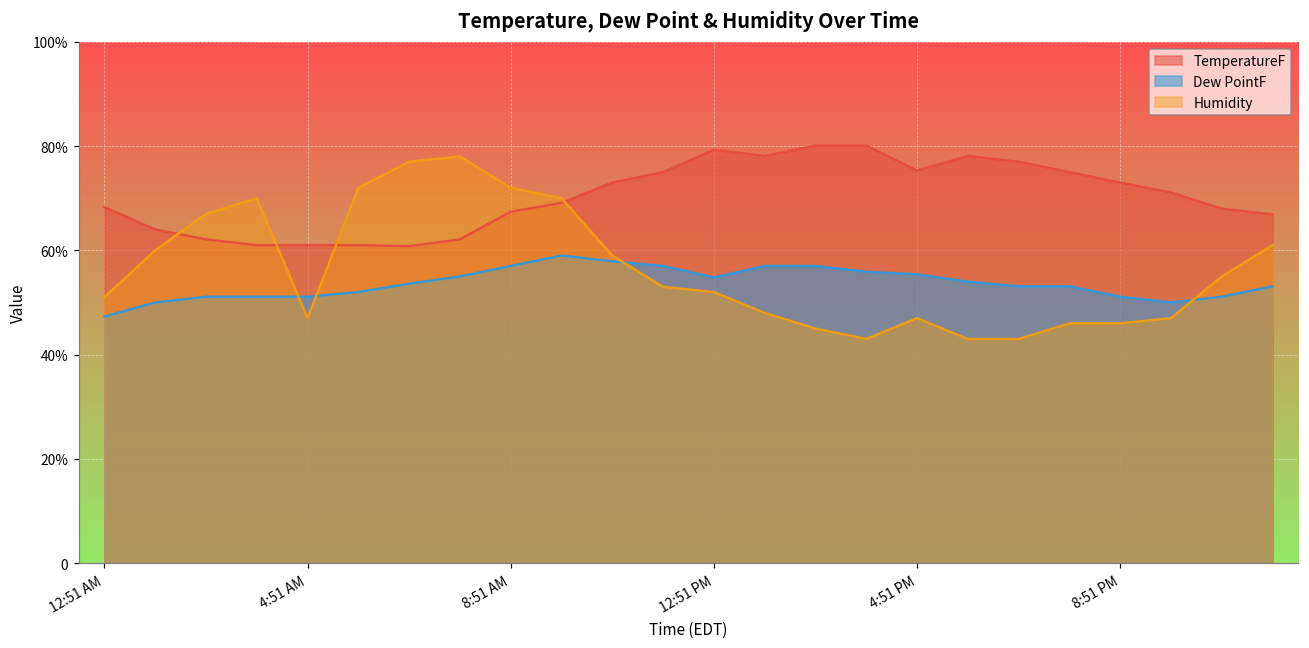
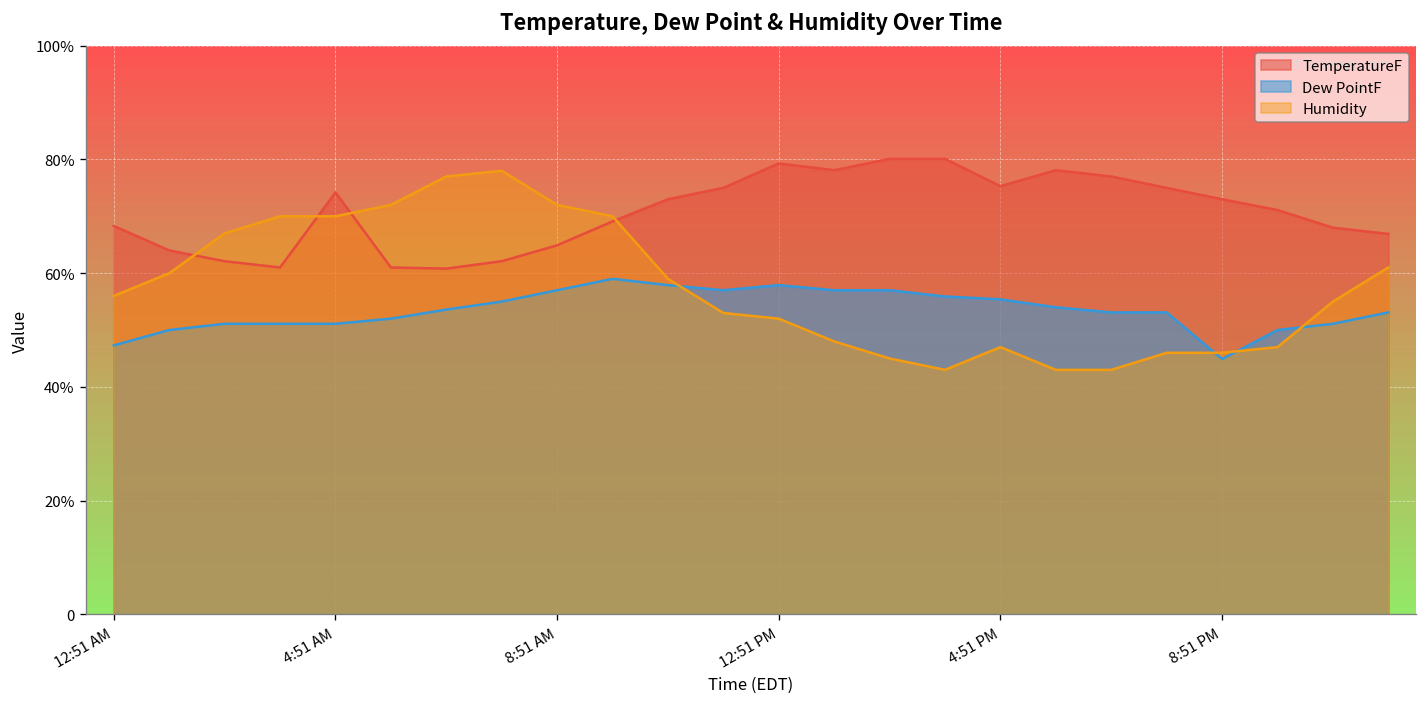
Humidity, 12:51 AM: 51% -> 56%
TemperatureF, 4:51 AM: 61% -> 74%
Humidity, 4:51 AM: 47% -> 70%
TemperatureF, 8:51 AM: 67% -> 65%
Dew PointF, 12:51 PM: 55% -> 58%
Dew PointF, 8:51 PM: 51% -> 45%
